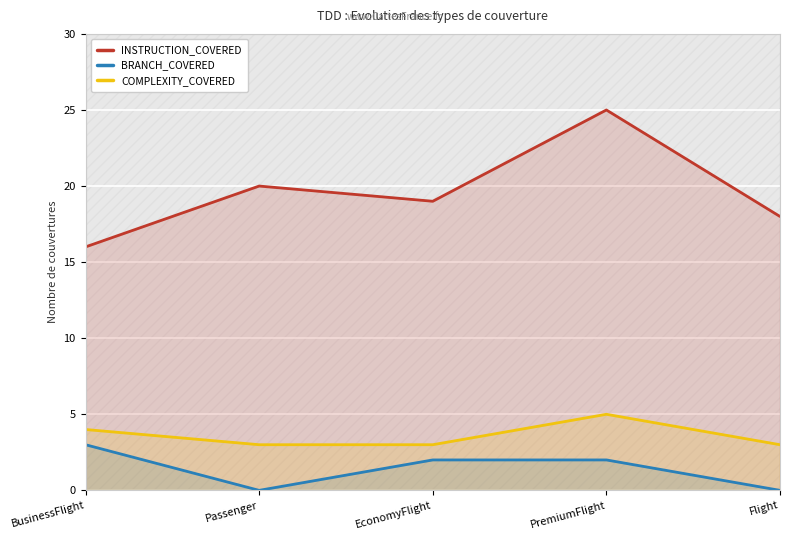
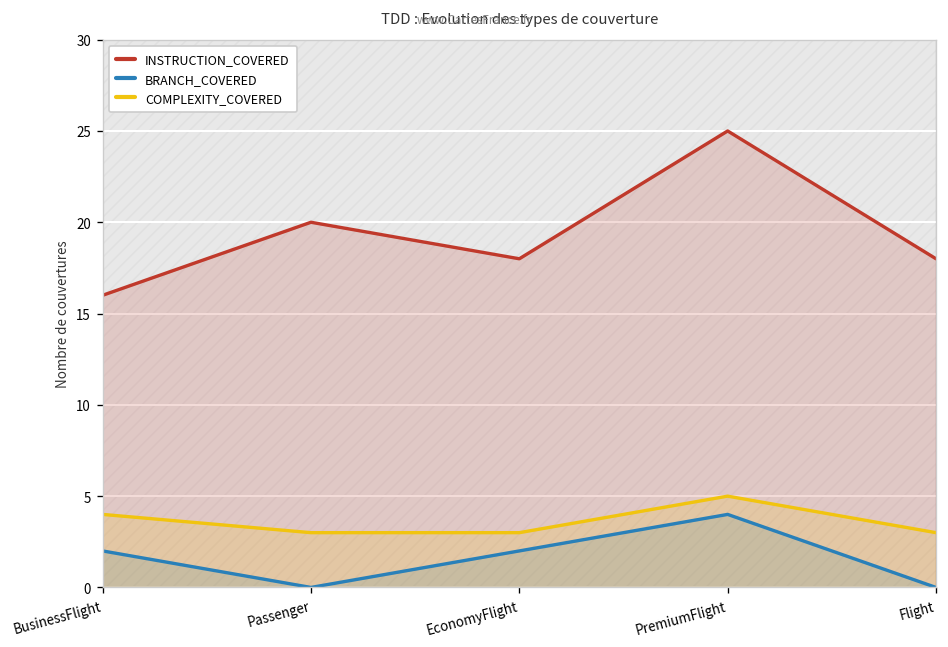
BRANCH_COVERED, BusinessFlight: 3 -> 2
INSTRUCTION_COVERED, EconomyFlight: 19 -> 18
BRANCH_COVERED, PremiumFlight: 2 -> 4
